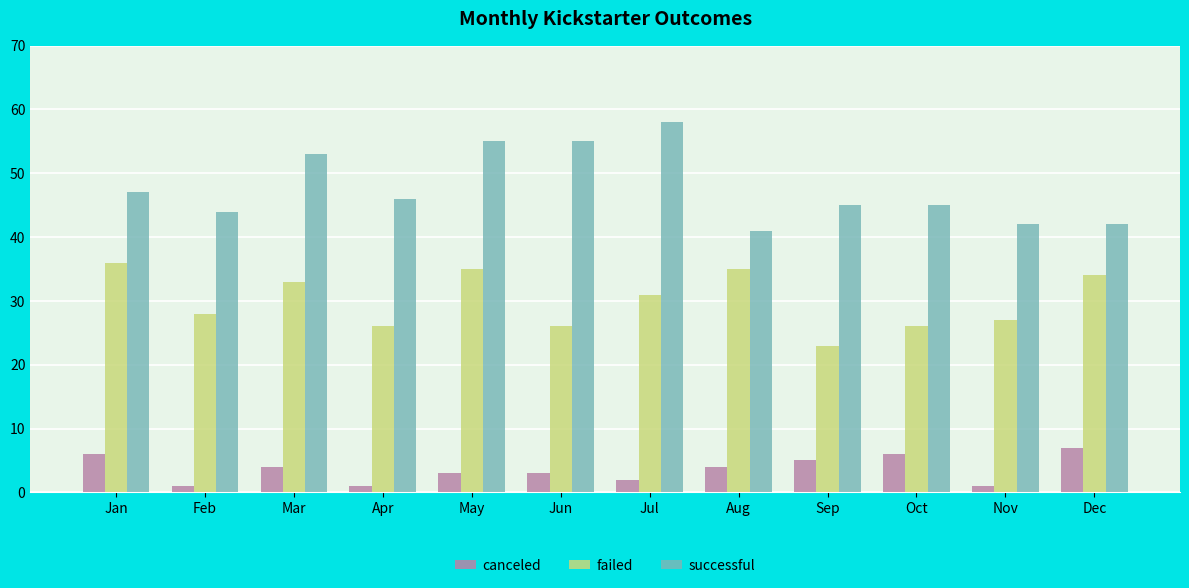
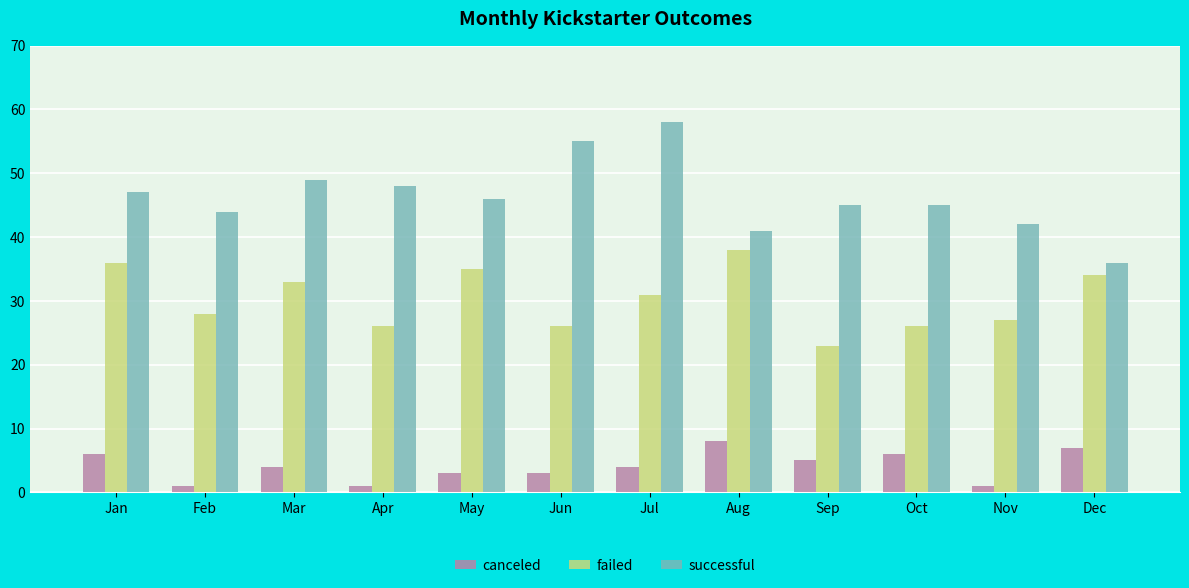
successful, Mar: 53 -> 49
successful, Apr: 46 -> 48
successful, May: 55 -> 46
canceled, Jul: 2 -> 4
canceled, Aug: 4 -> 8
failed, Aug: 35 -> 38
successful, Dec: 42 -> 36
